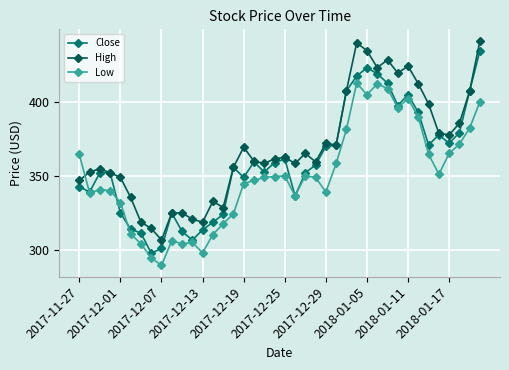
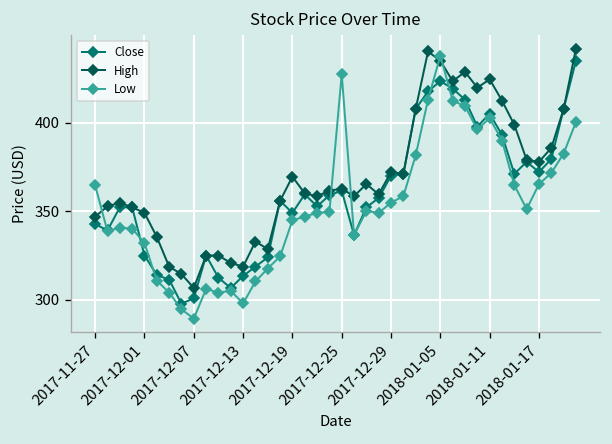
Low, 2017-12-25: 350 -> 428
Low, 2017-12-29: 339 -> 355
Low, 2018-01-05: 405 -> 438
